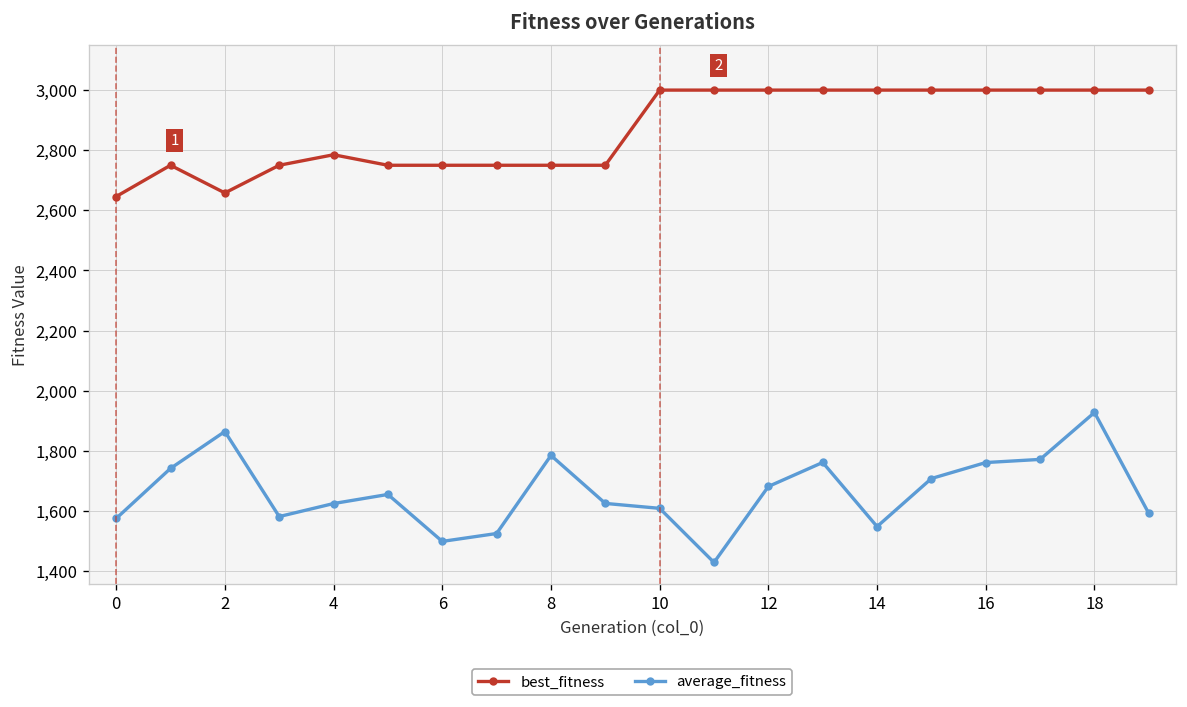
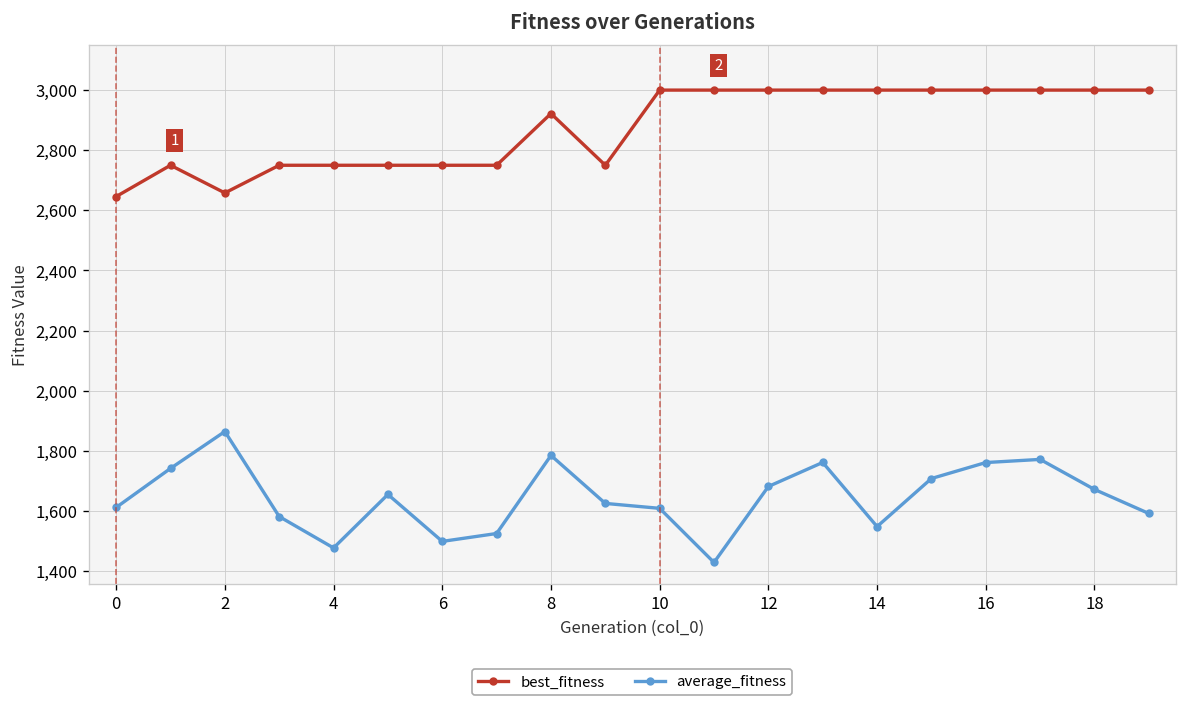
average_fitness, 0: 1,580 -> 1,610
best_fitness, 4: 2,790 -> 2,750
average_fitness, 4: 1,620 -> 1,480
best_fitness, 8: 2,750 -> 2,920
average_fitness, 18: 1,930 -> 1,670
